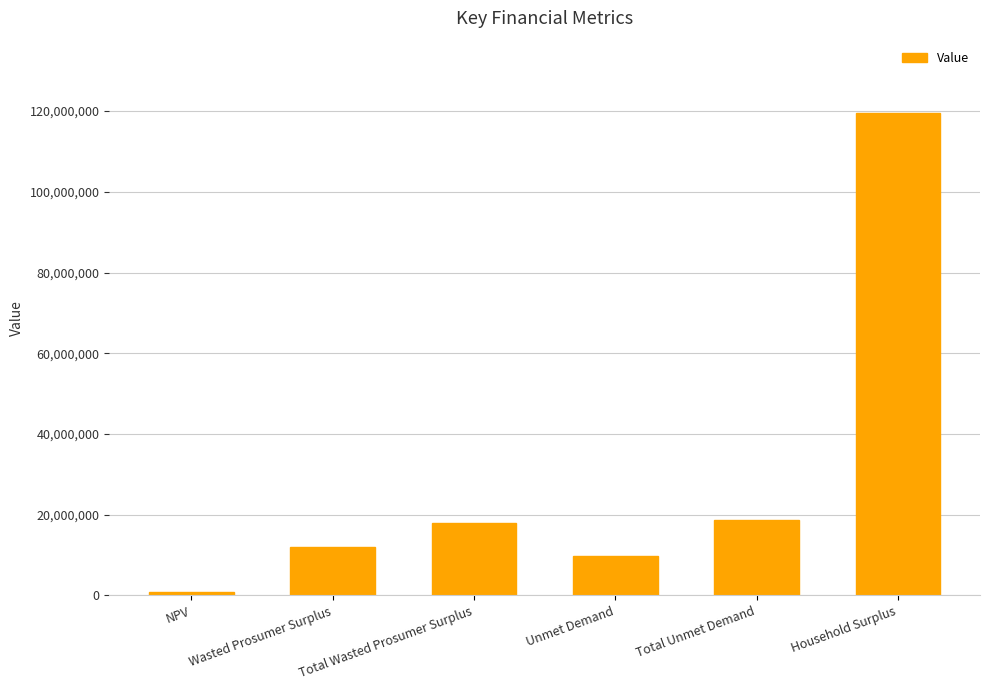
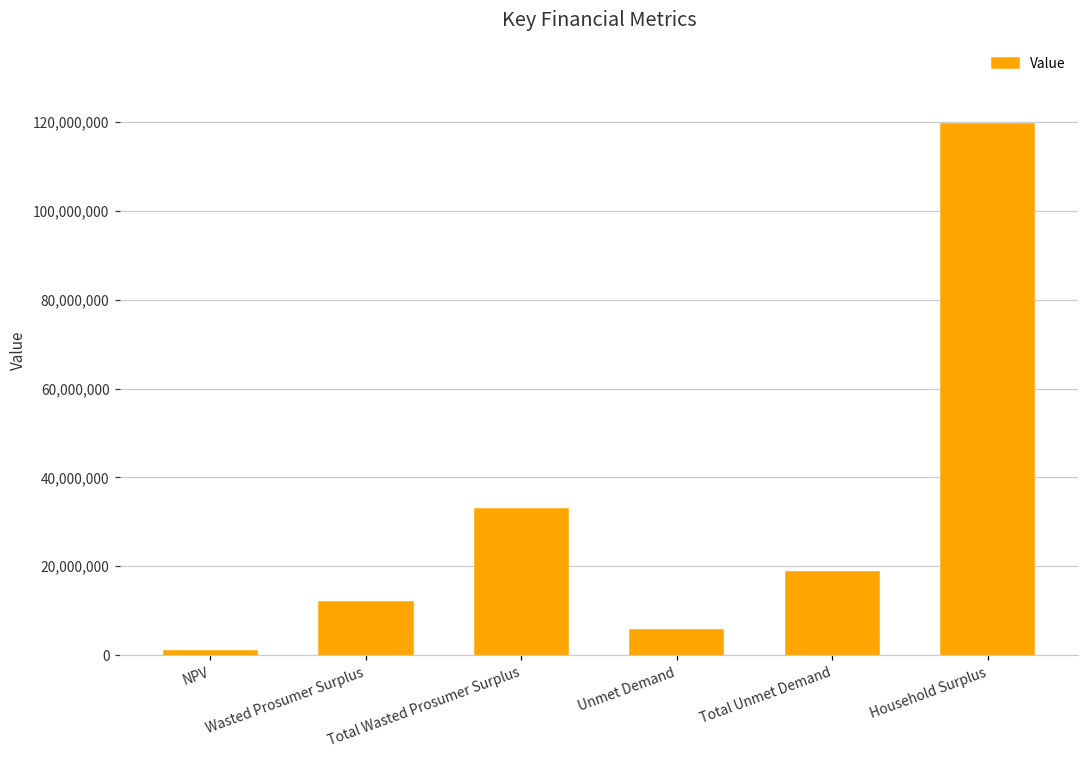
Total Wasted Prosumer Surplus: 18,000,000 -> 33,000,000
Unmet Demand: 10,000,000 -> 6,000,000
